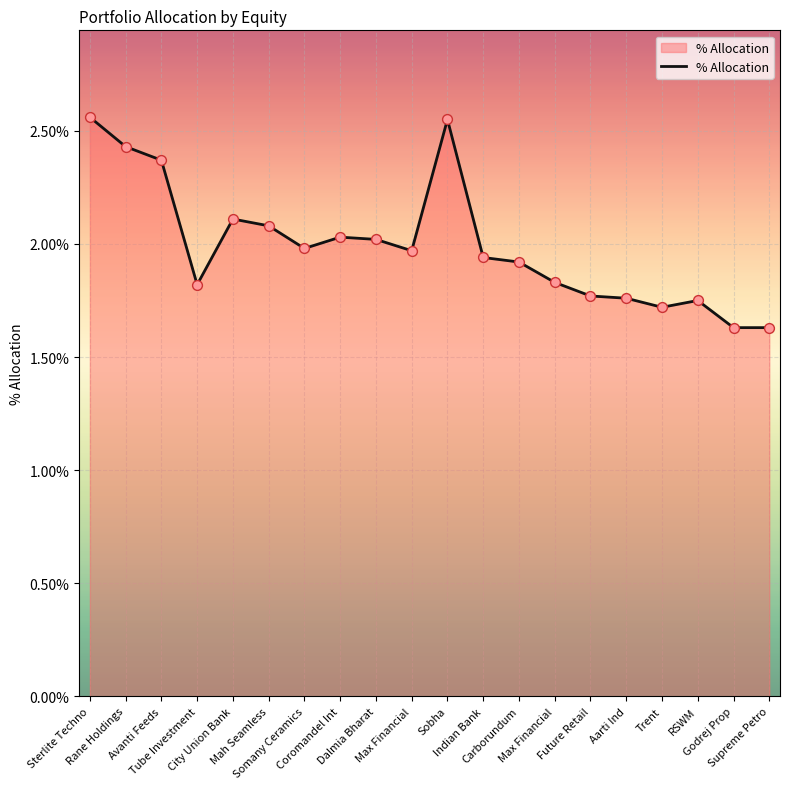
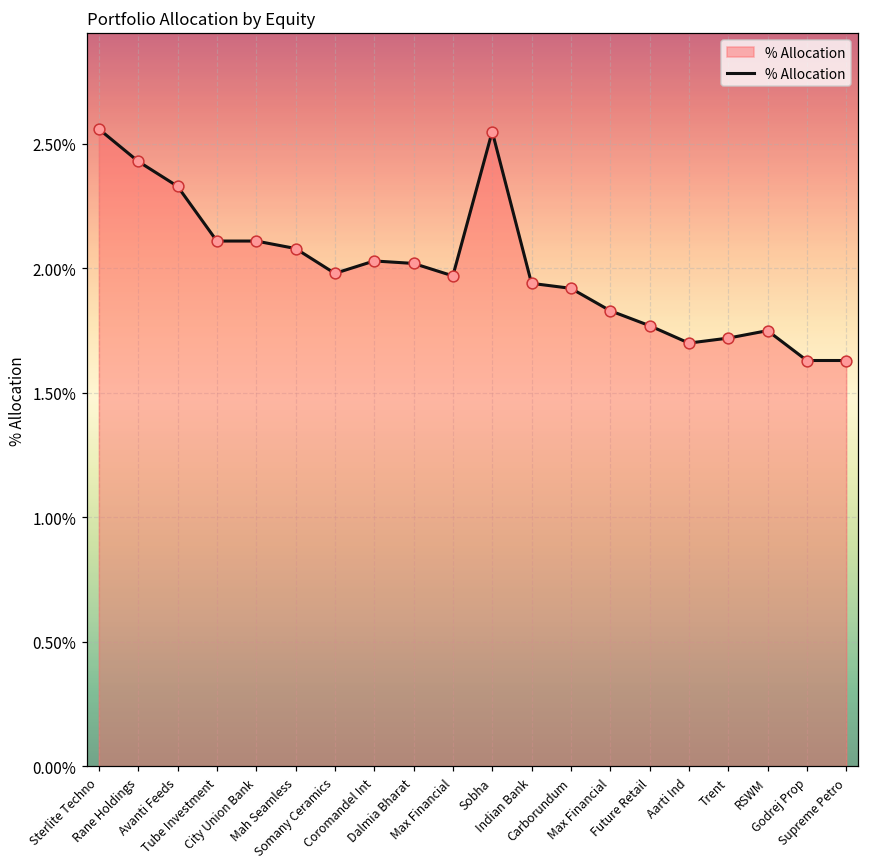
Avanti Feeds: 2.37% -> 2.33%
Tube Investment: 1.82% -> 2.11%
Aarti Ind: 1.76% -> 1.70%
